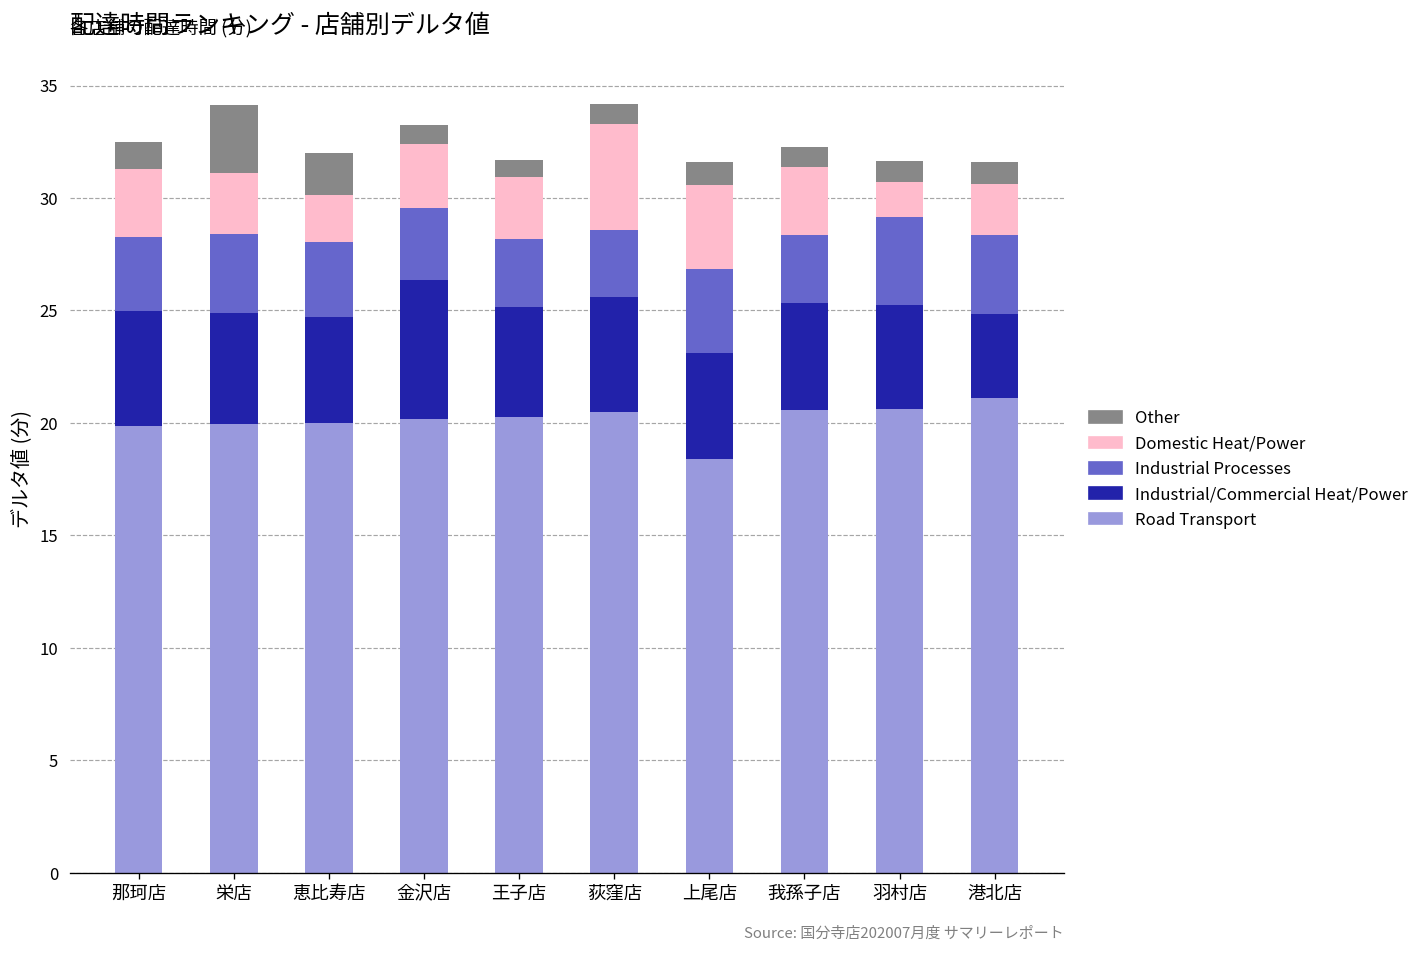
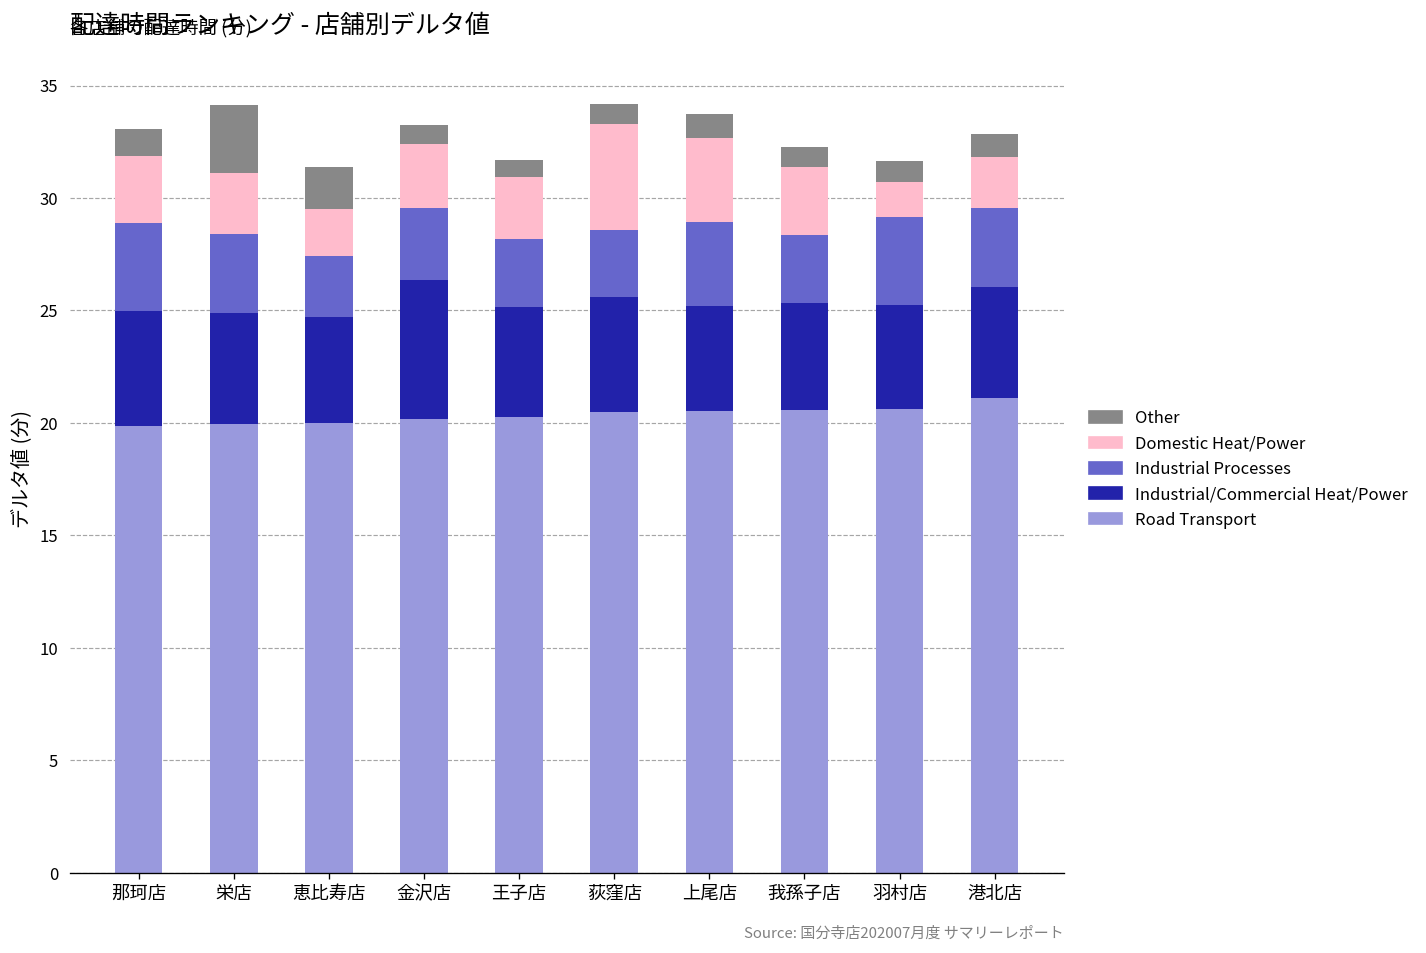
Industrial Processes, 那珂店: 3.3 -> 3.9
Industrial Processes, 恵比寿店: 3.3 -> 2.7
Road Transport, 上尾店: 18.4 -> 20.5
Industrial/Commercial Heat/Power, 港北店: 3.7 -> 4.9
